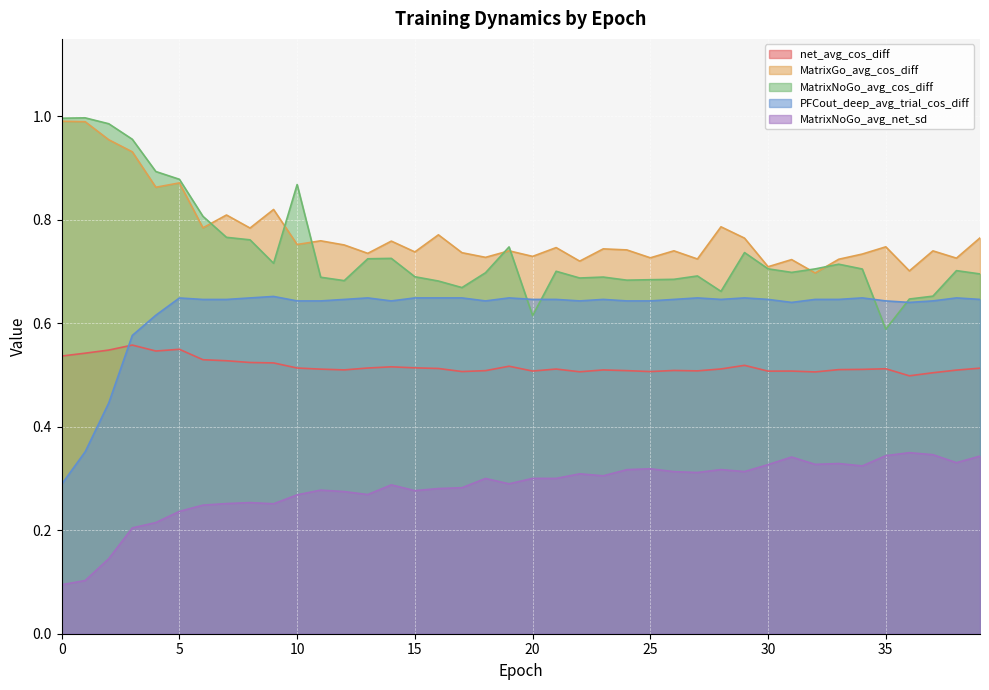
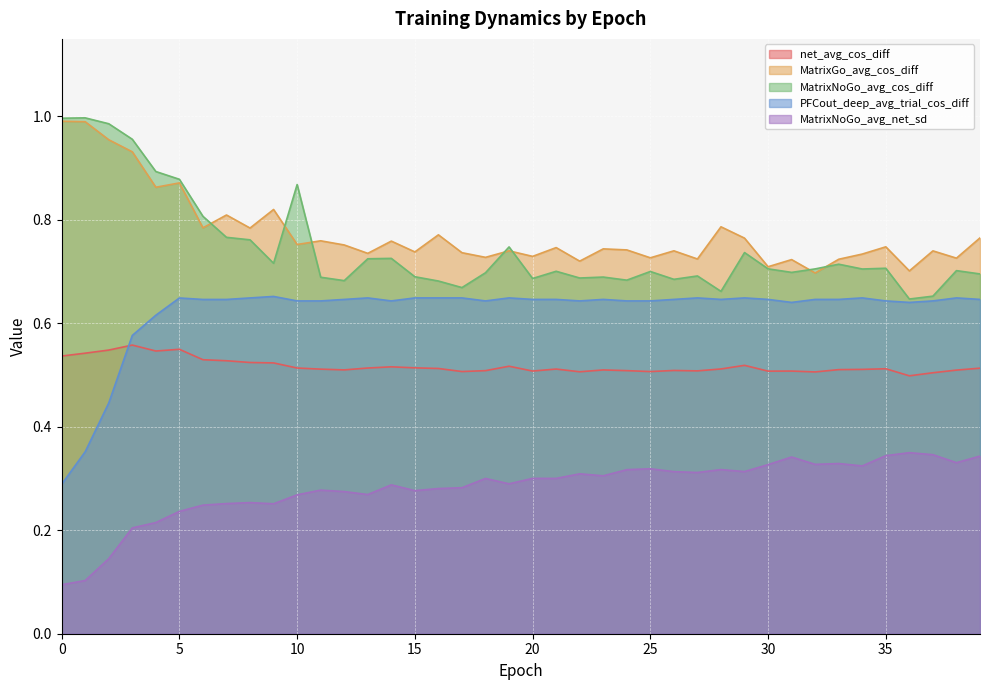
MatrixNoGo_avg_cos_diff, 20: 0.61 -> 0.69
MatrixNoGo_avg_cos_diff, 25: 0.68 -> 0.70
MatrixNoGo_avg_cos_diff, 35: 0.59 -> 0.71
